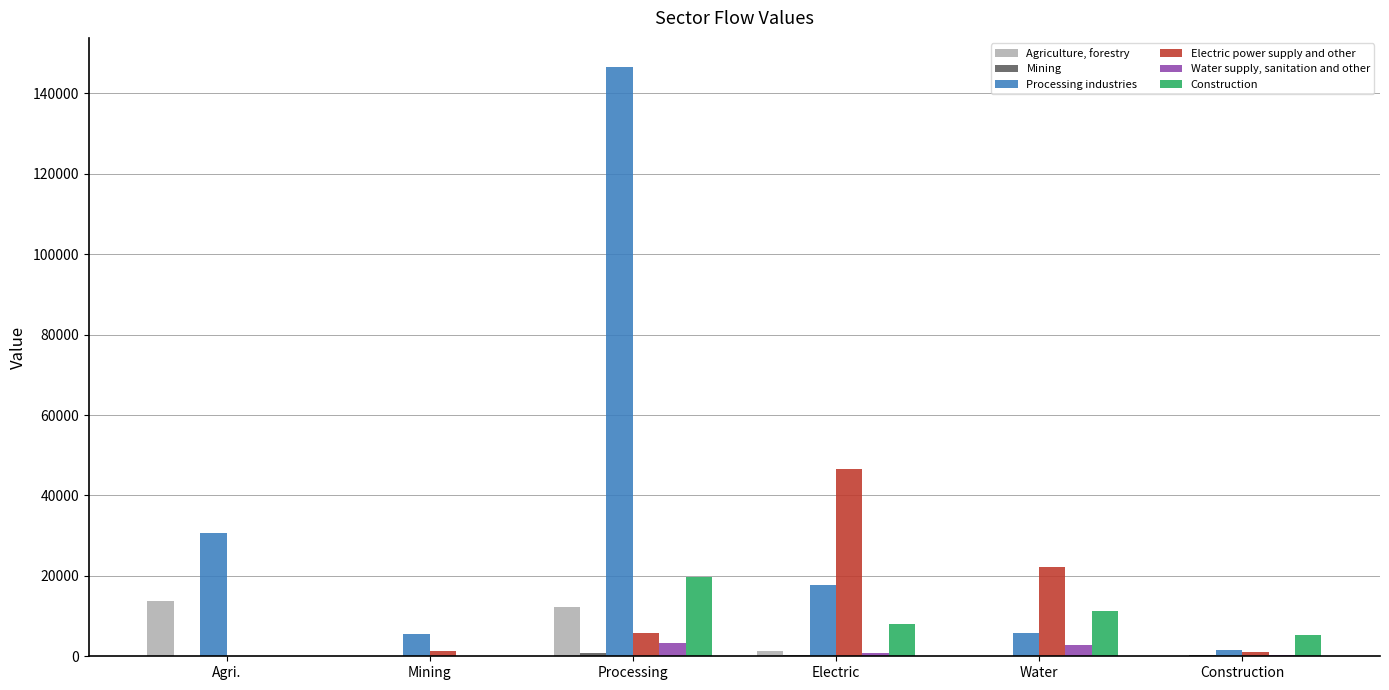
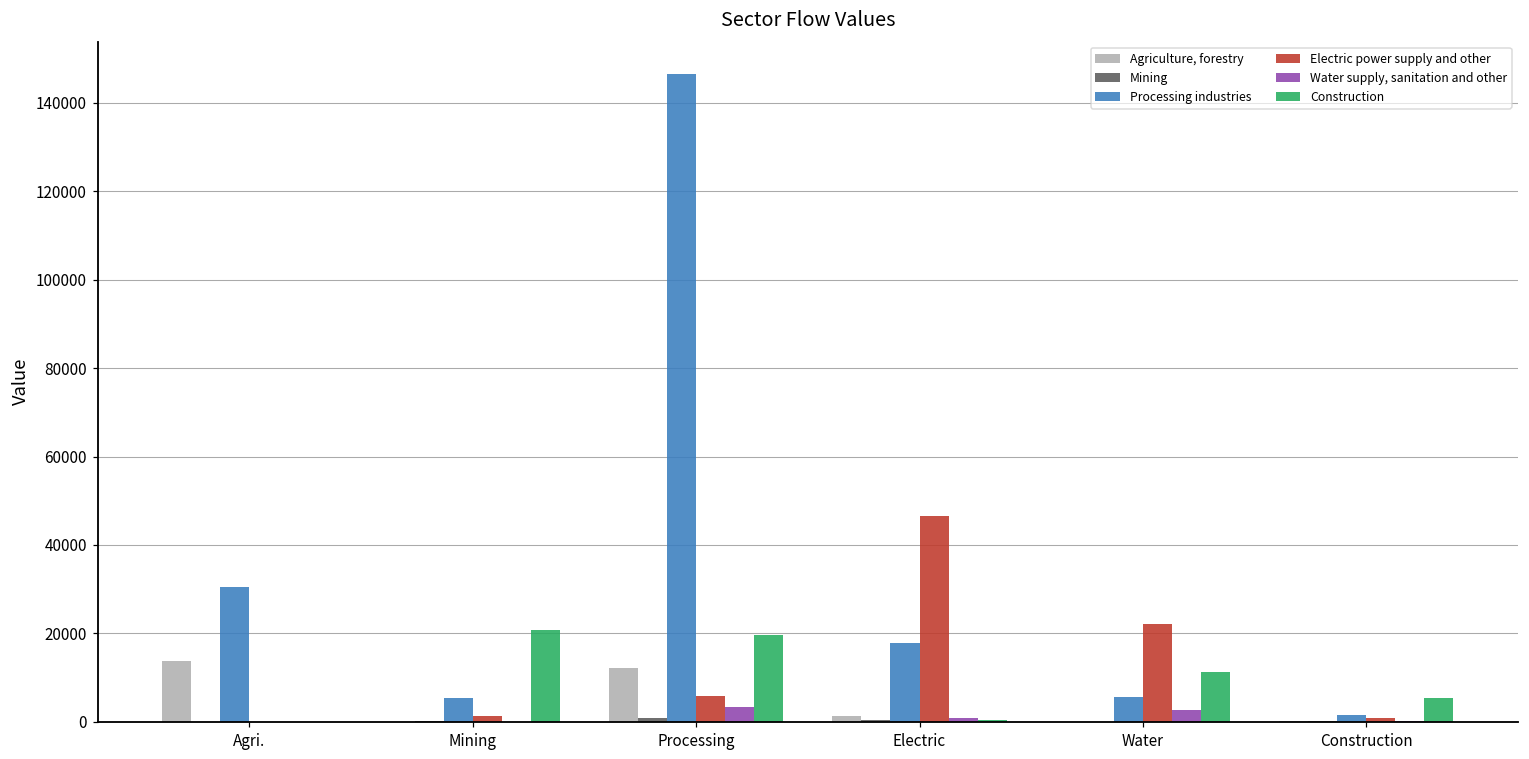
Construction, Mining: 0 -> 21000
Construction, Electric: 8000 -> 0
